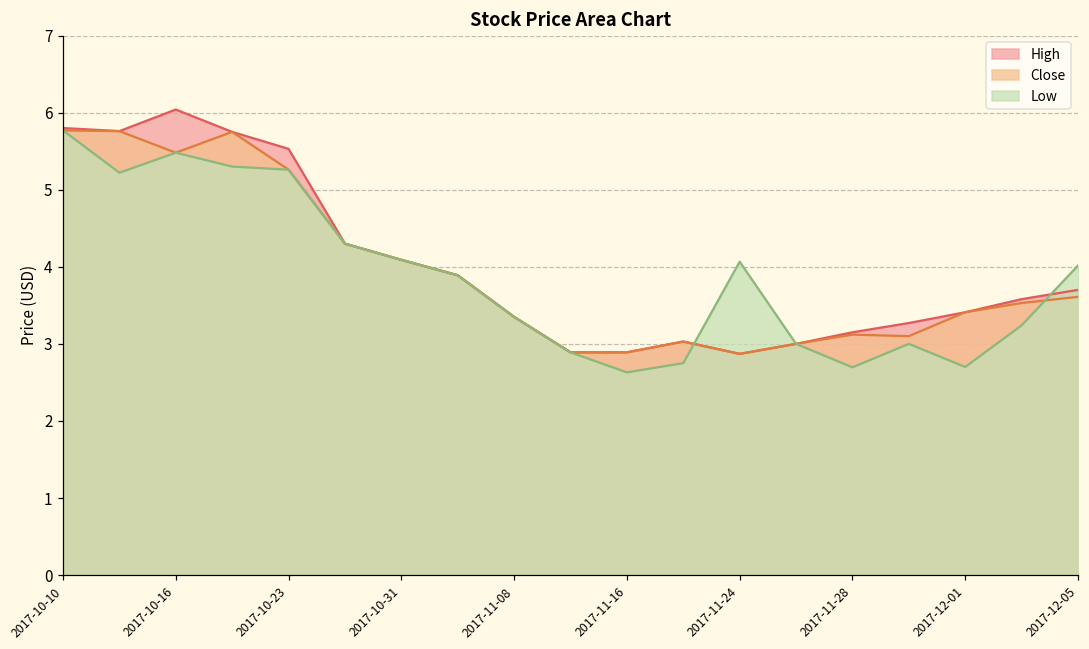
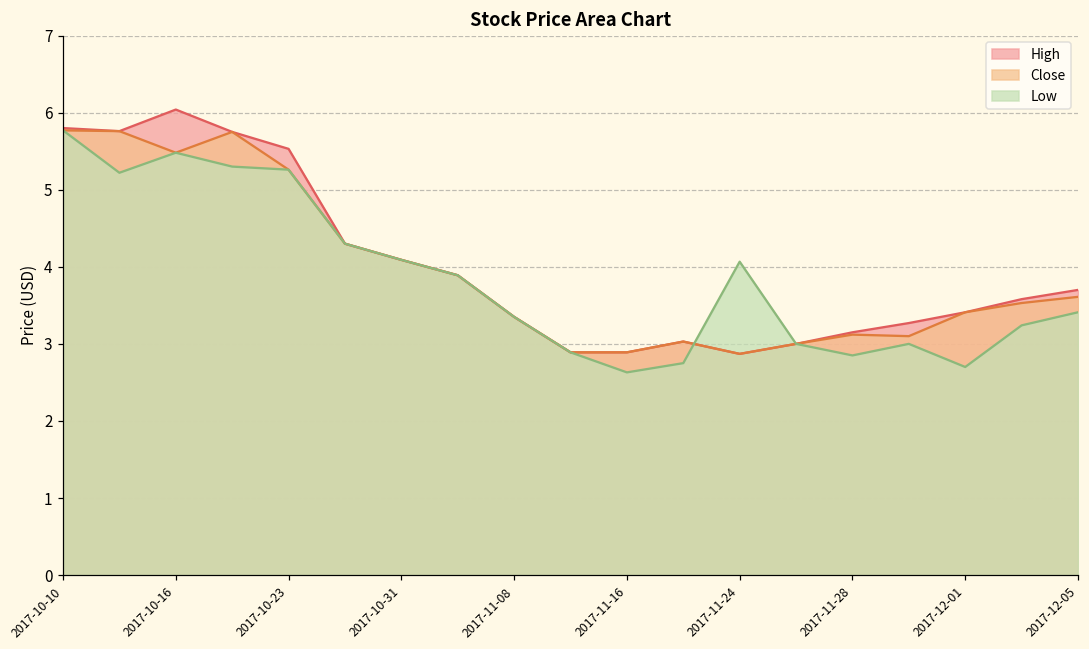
Low, 2017-11-28: 2.7 -> 2.8
Low, 2017-12-05: 4.0 -> 3.4
